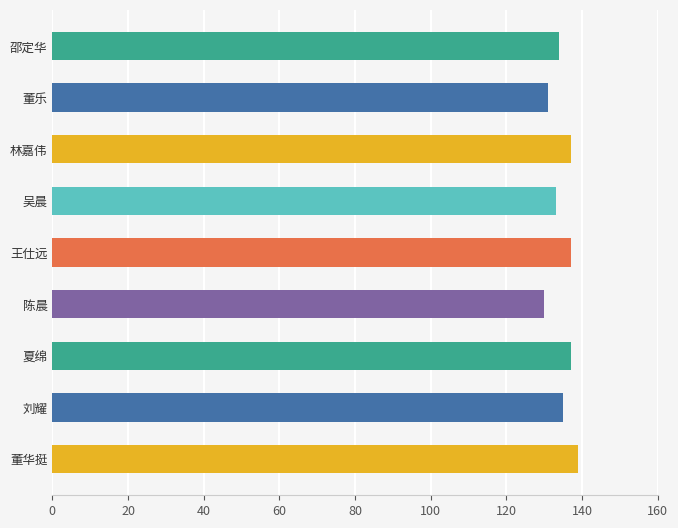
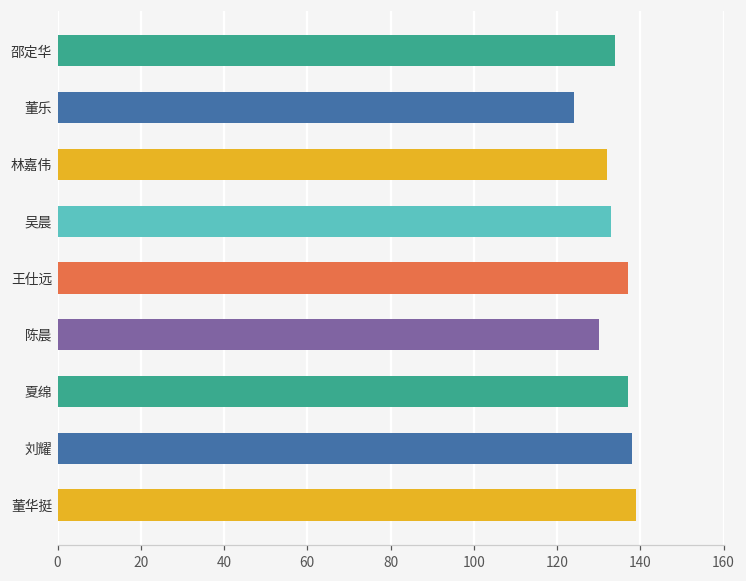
董乐: 131 -> 124
林嘉伟: 137 -> 132
刘耀: 135 -> 138
